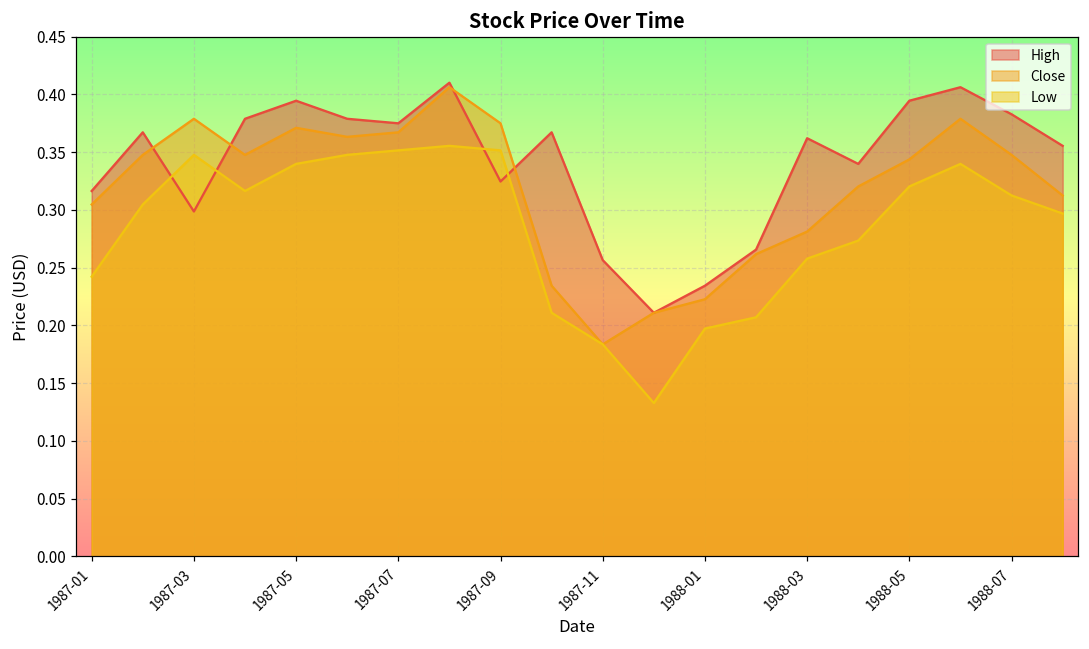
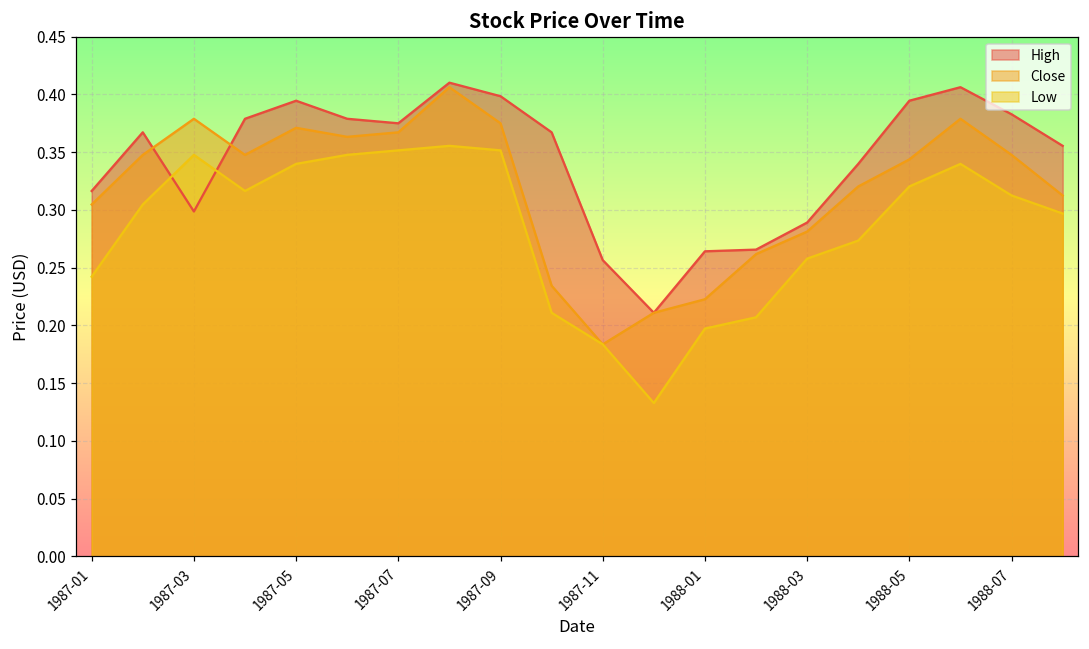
High, 1987-09: 0.325 -> 0.398
High, 1988-01: 0.234 -> 0.264
High, 1988-03: 0.362 -> 0.289
